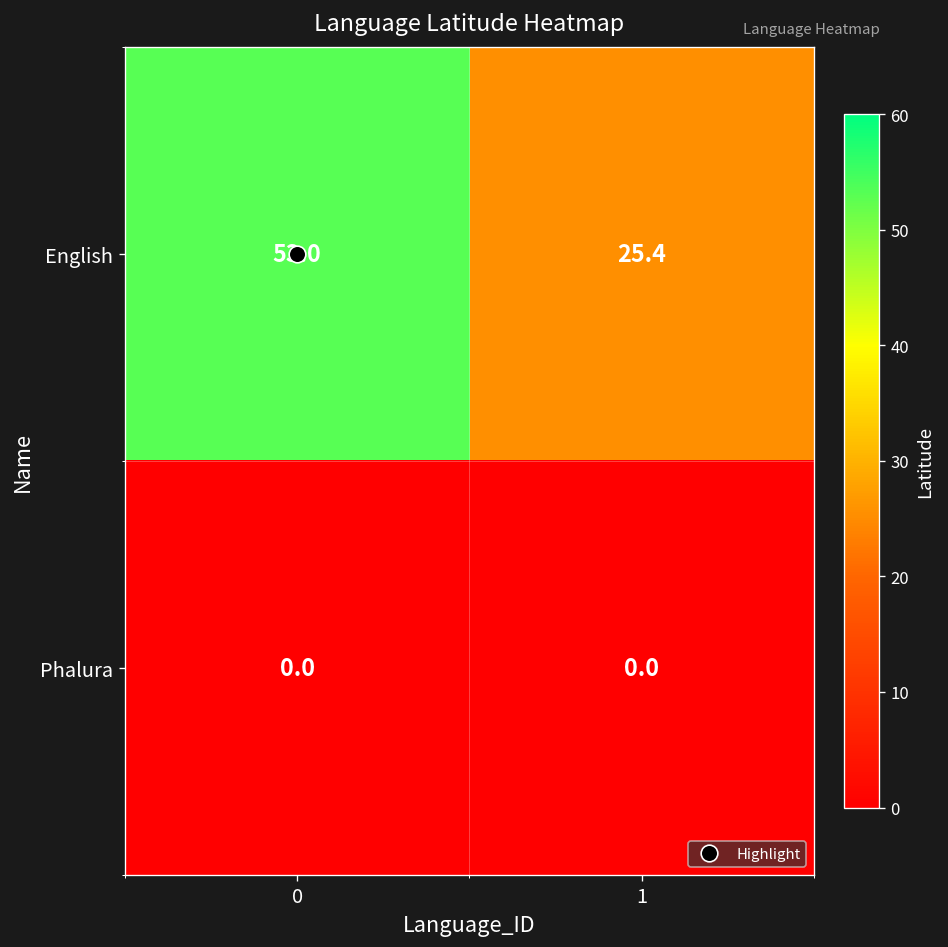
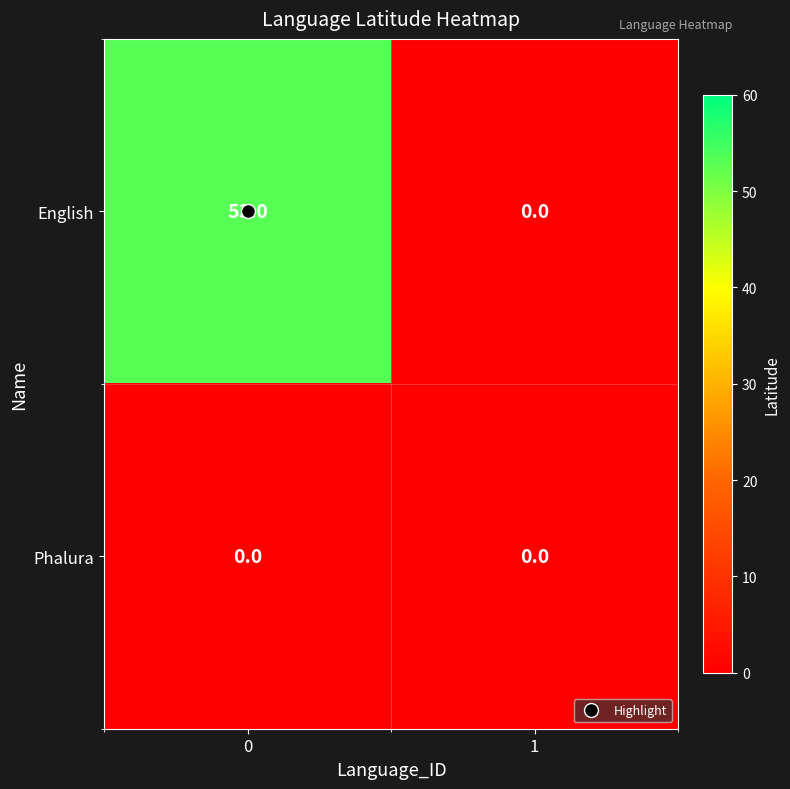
English, 1: 25.4 -> 0.0
